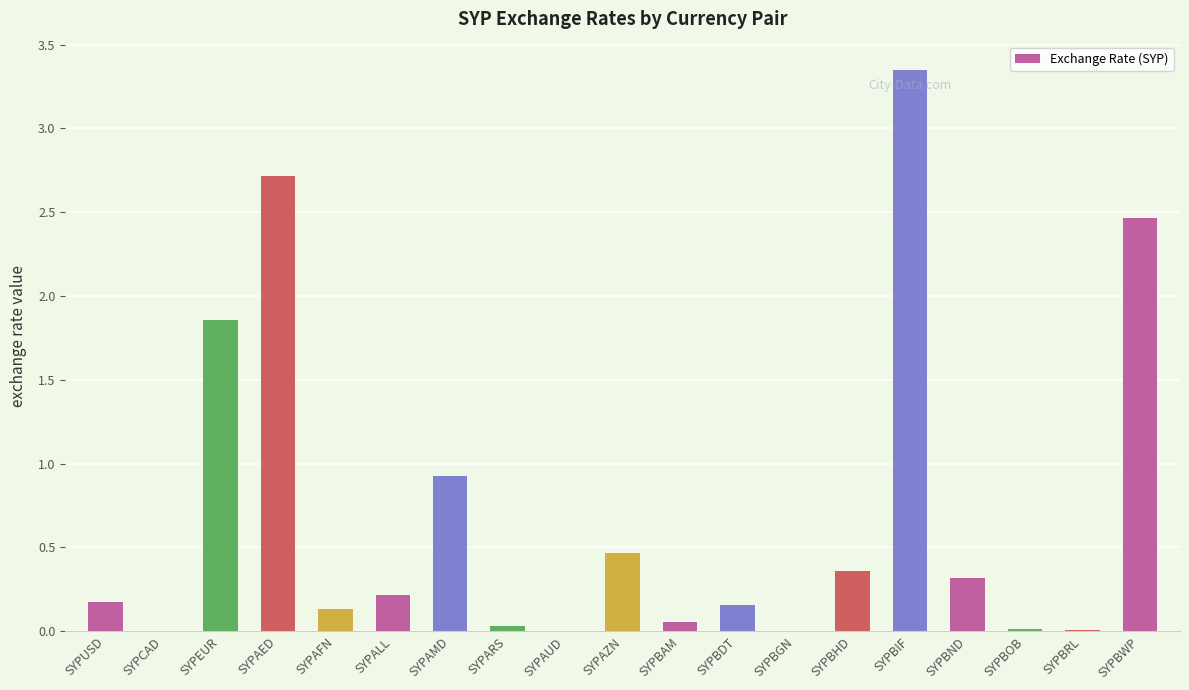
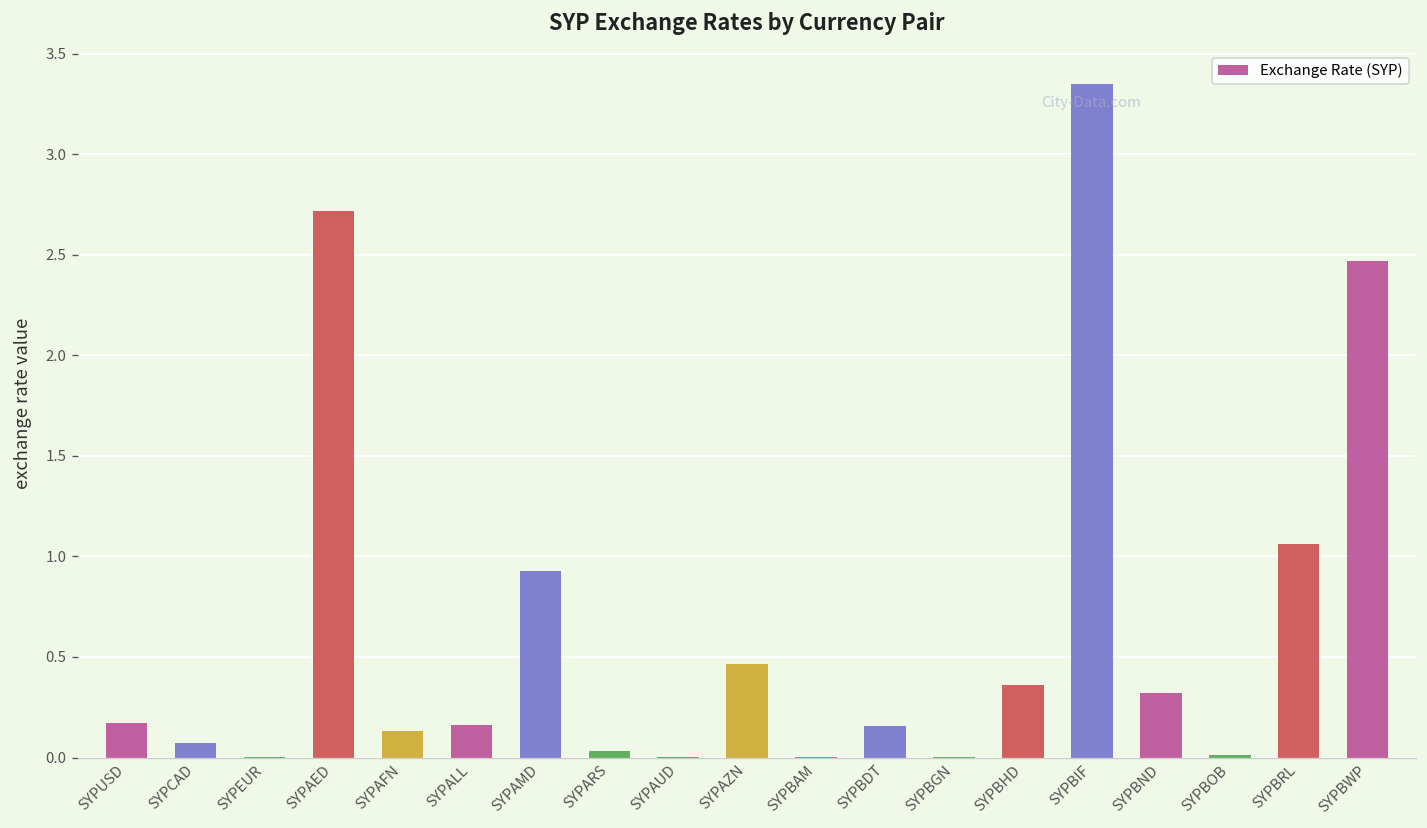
SYPCAD: 0.00 -> 0.07
SYPEUR: 1.86 -> 0.00
SYPALL: 0.22 -> 0.16
SYPBAM: 0.06 -> 0.00
SYPBRL: 0.01 -> 1.06
